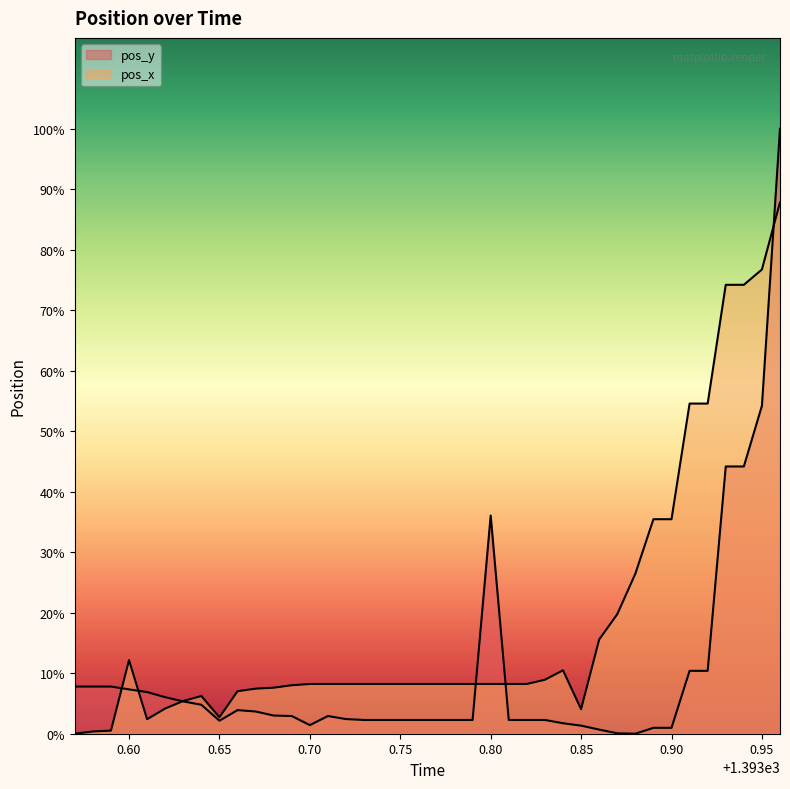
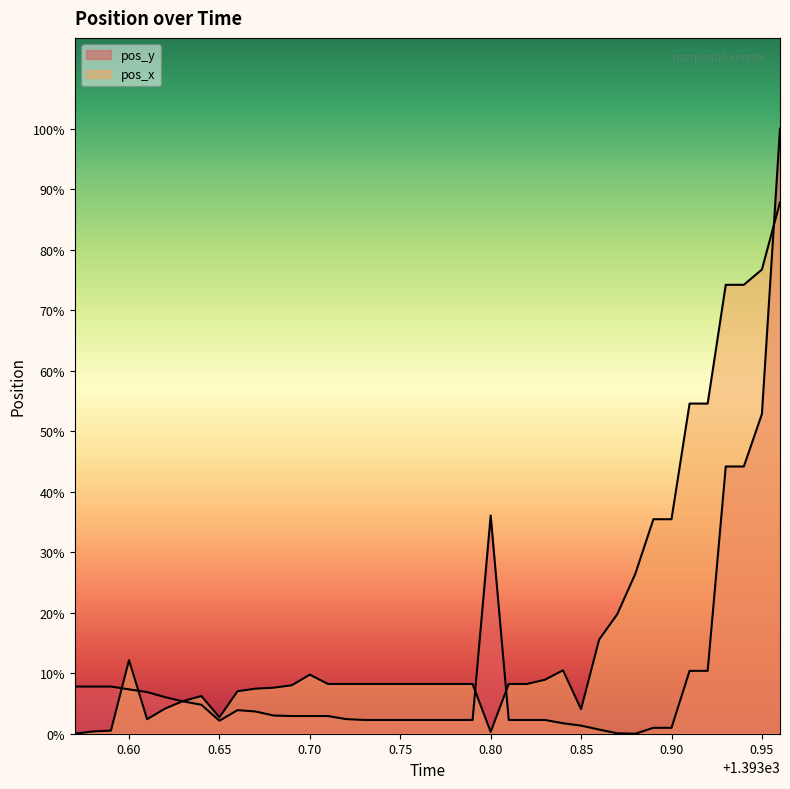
pos_y, 0.70: 1% -> 3%
pos_x, 0.70: 8% -> 10%
pos_x, 0.80: 8% -> 0%
pos_y, 0.95: 54% -> 53%
